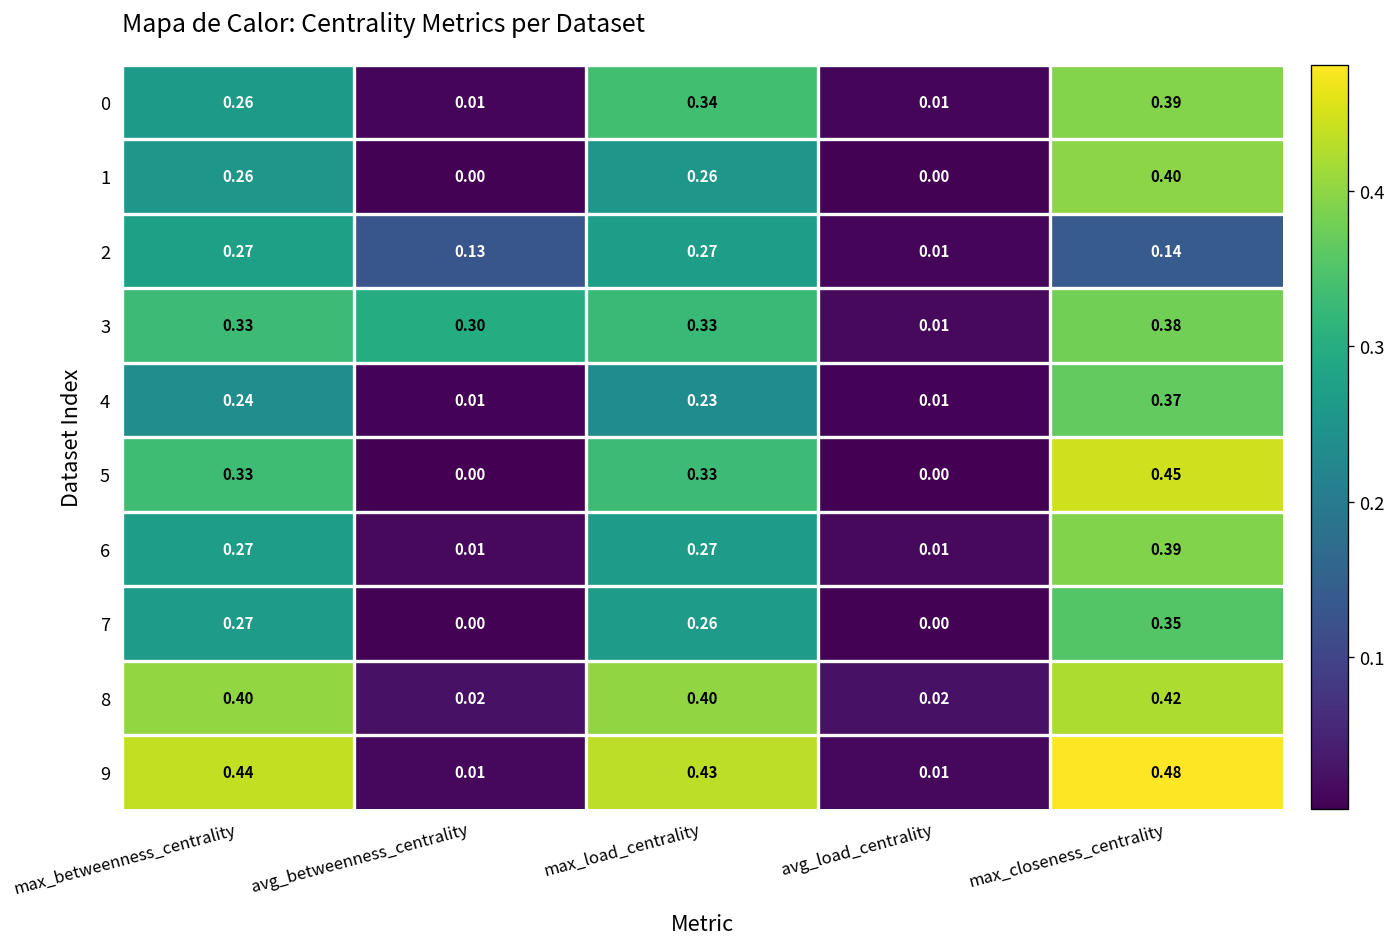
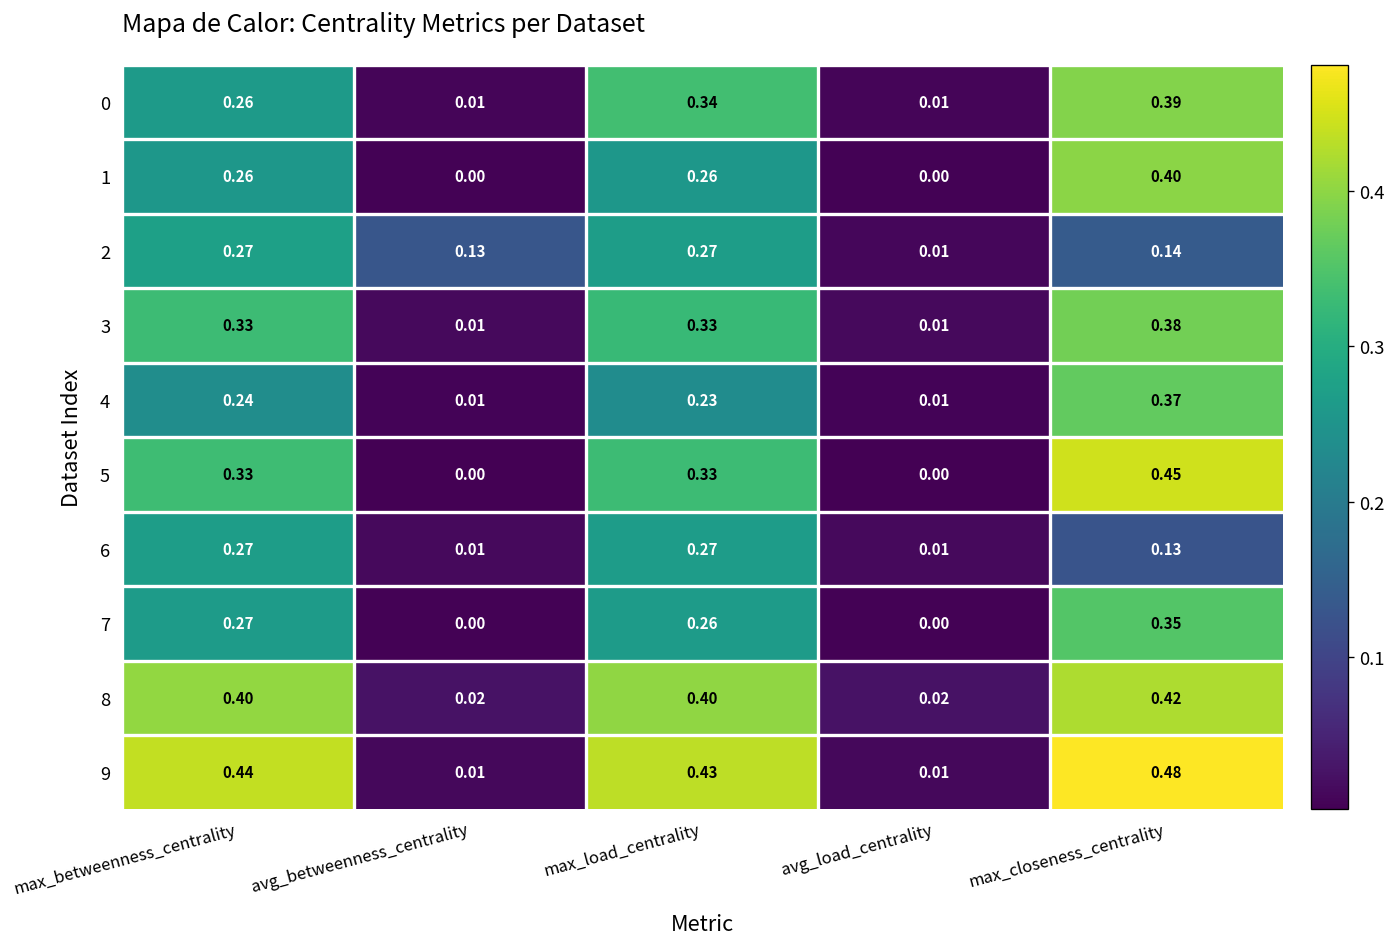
3, avg_betweenness_centrality: 0.30 -> 0.01
6, max_closeness_centrality: 0.39 -> 0.13
